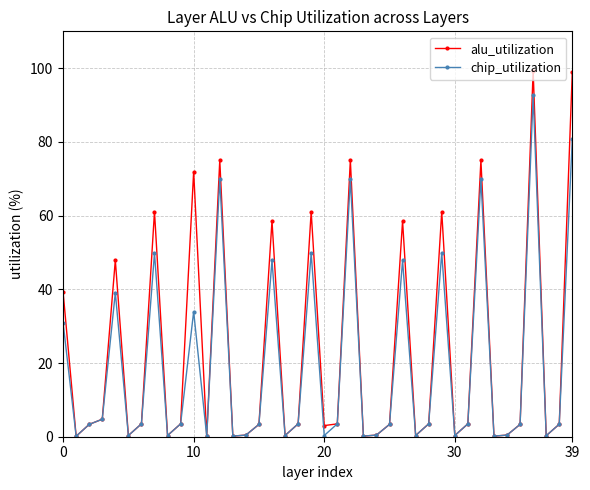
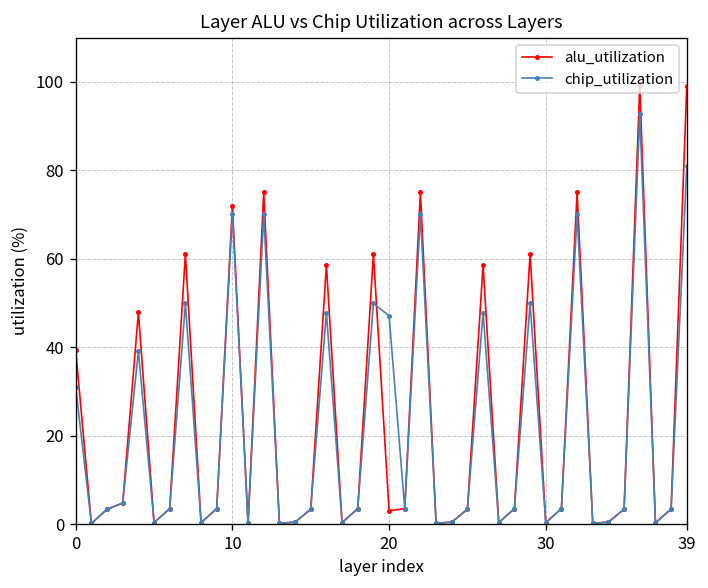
chip_utilization, 10: 34 -> 70
chip_utilization, 20: 0 -> 47
